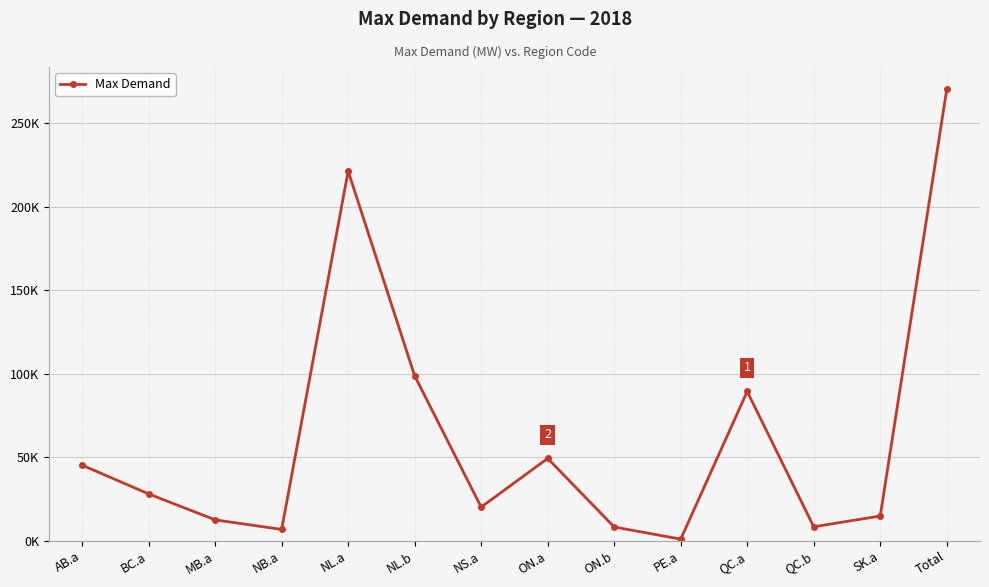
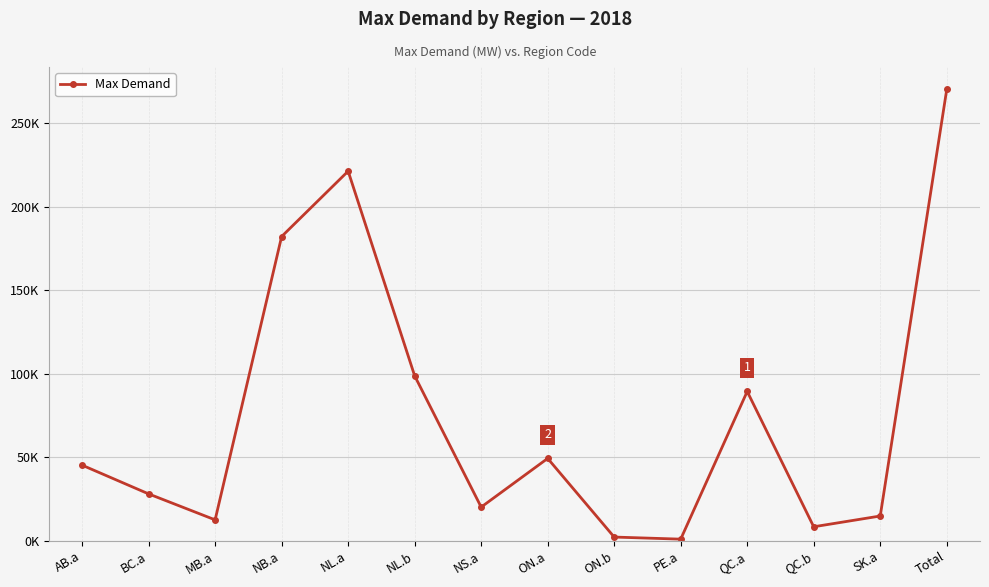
NB.a: 7000 -> 182000
ON.b: 8000 -> 2000
